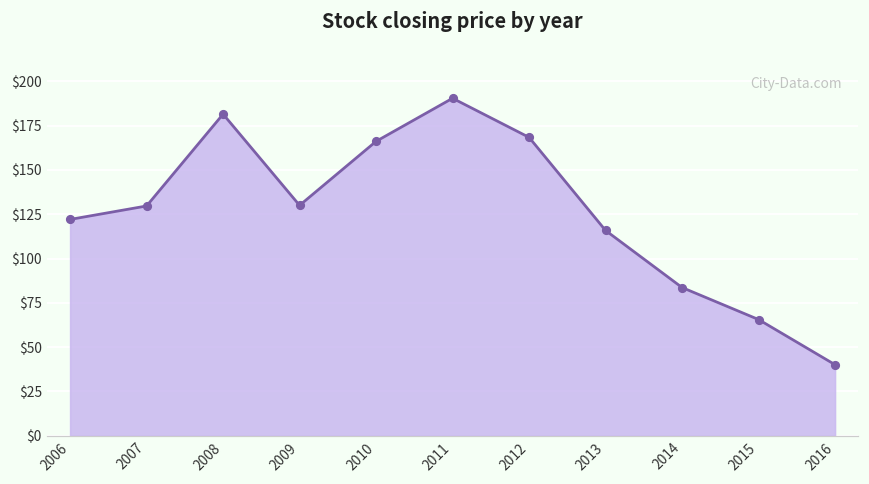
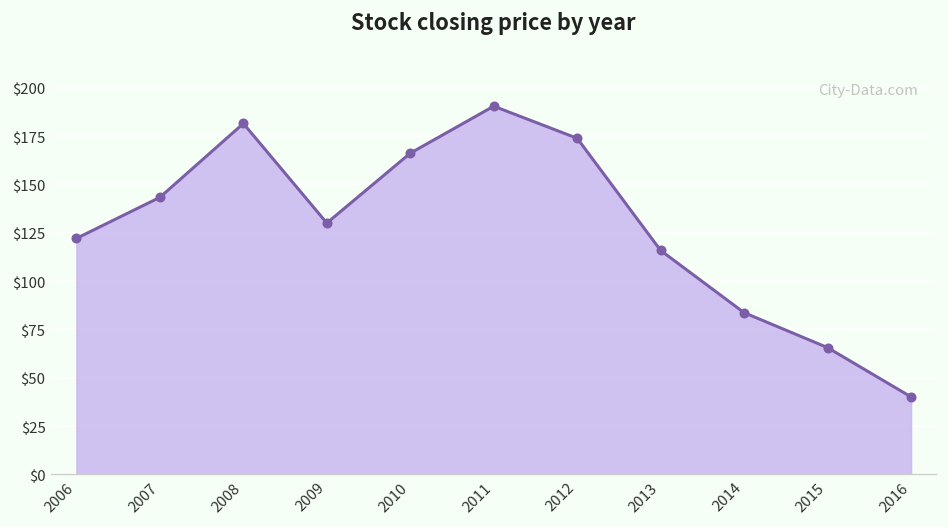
2007: $130 -> $143
2012: $168 -> $174
